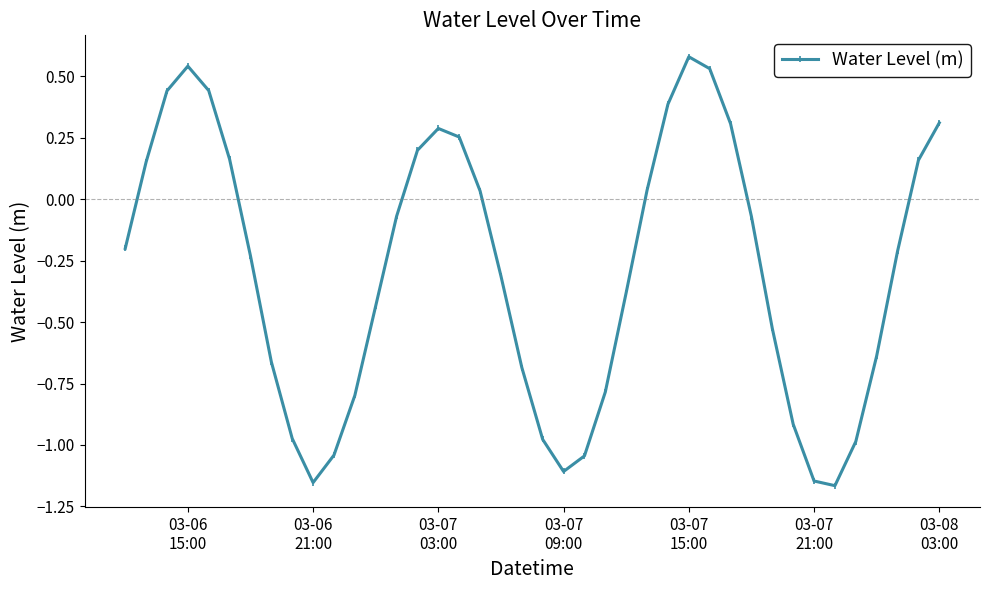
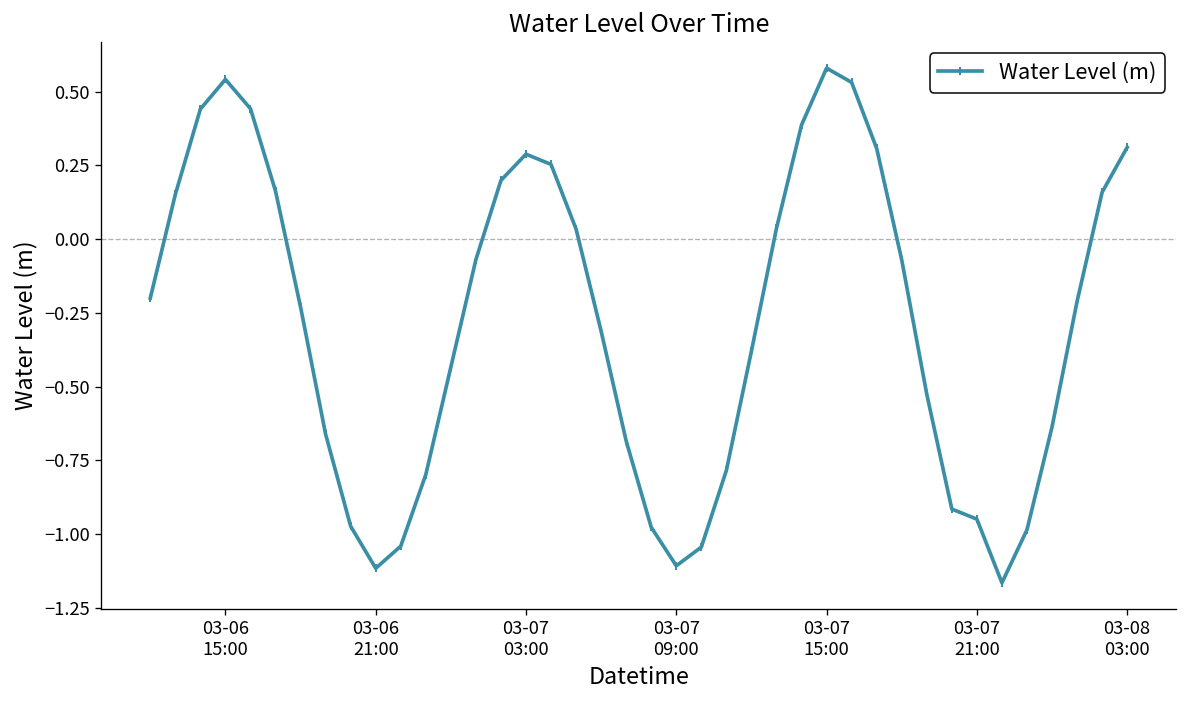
03-06 21:00: -1.15 -> -1.12
03-07 21:00: -1.15 -> -0.95
